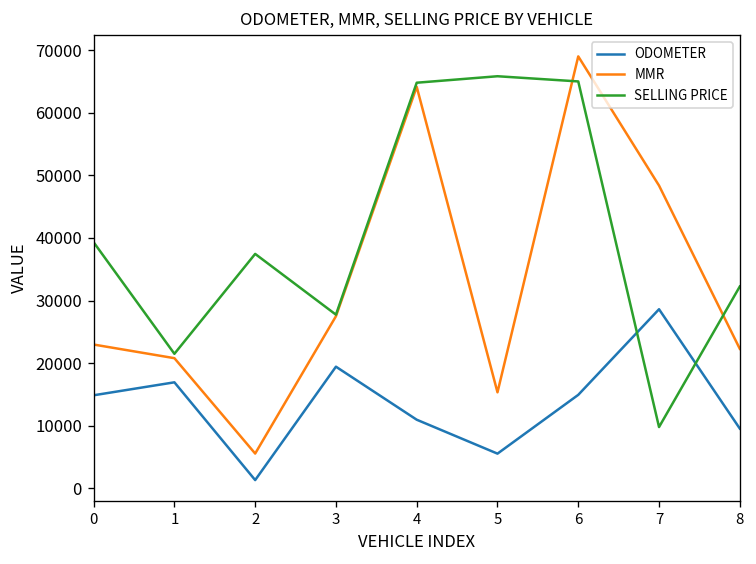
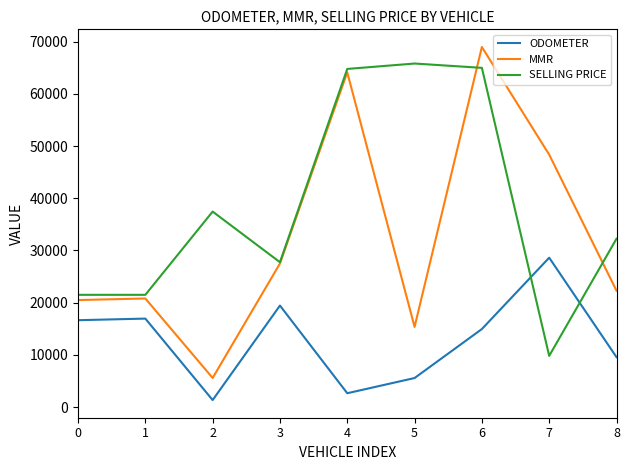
ODOMETER, 0: 15000 -> 17000
MMR, 0: 23000 -> 21000
SELLING PRICE, 0: 39000 -> 22000
ODOMETER, 4: 11000 -> 3000
